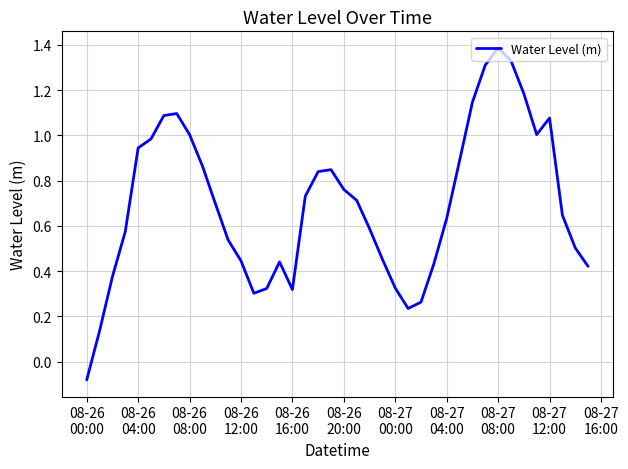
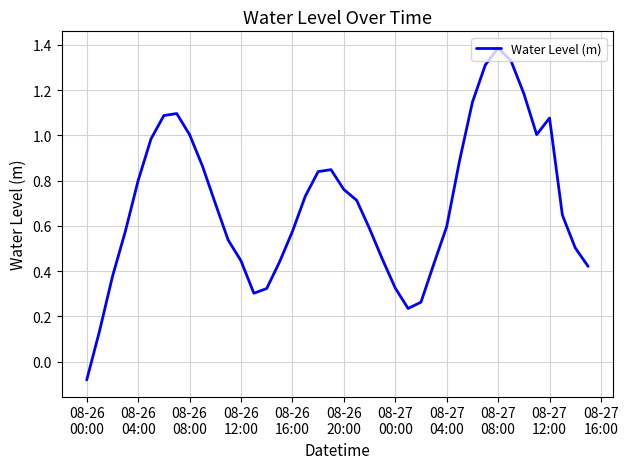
08-26 04:00: 0.94 -> 0.80
08-26 16:00: 0.32 -> 0.58
08-27 04:00: 0.63 -> 0.60
